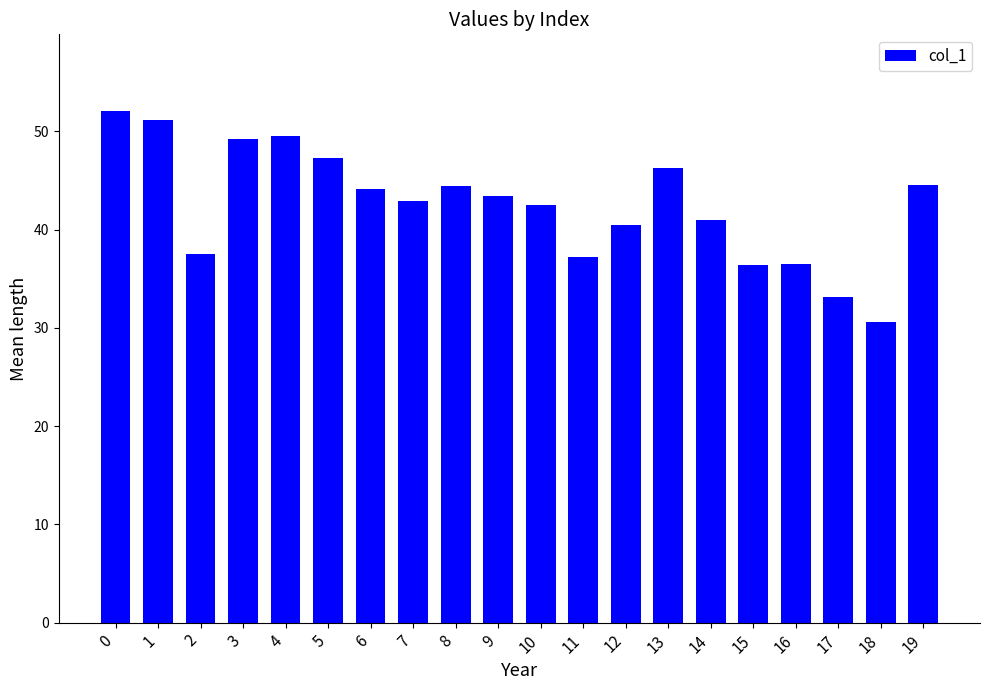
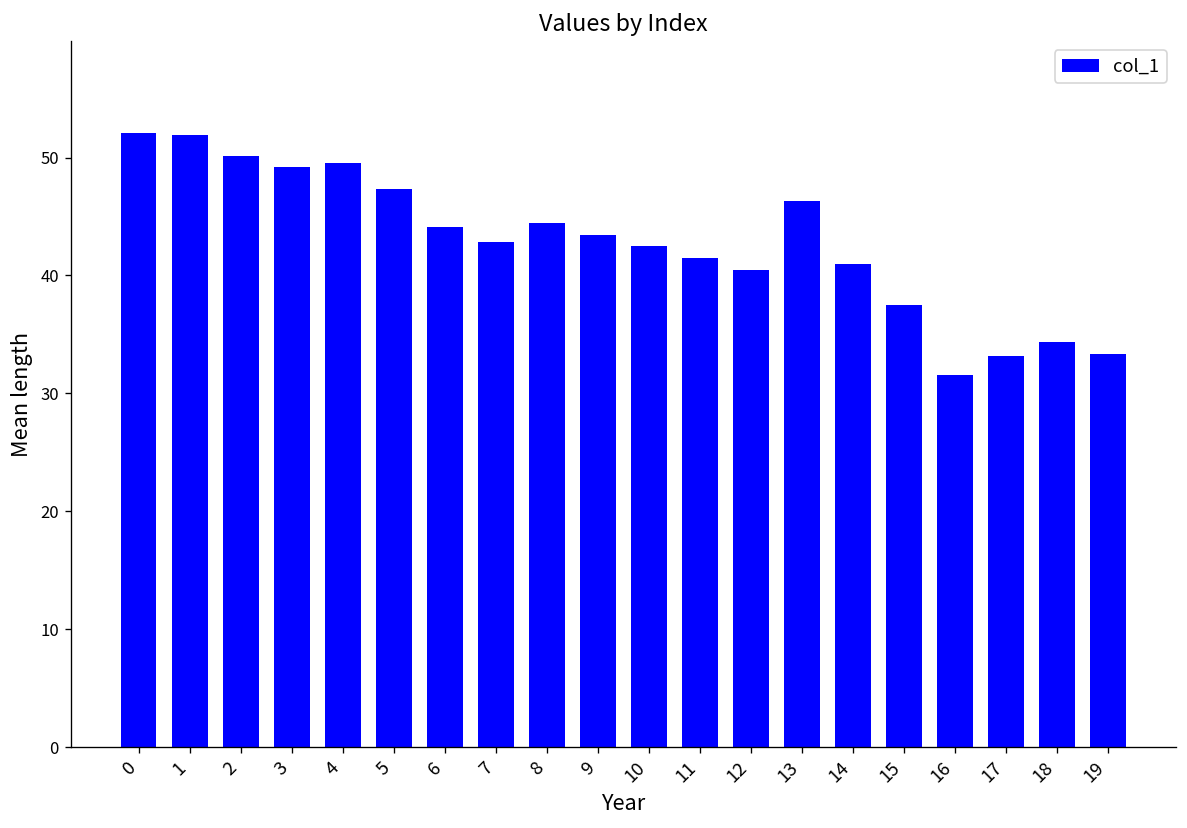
1: 51 -> 52
2: 38 -> 50
11: 37 -> 41
15: 36 -> 37
16: 36 -> 32
18: 31 -> 34
19: 44 -> 33
